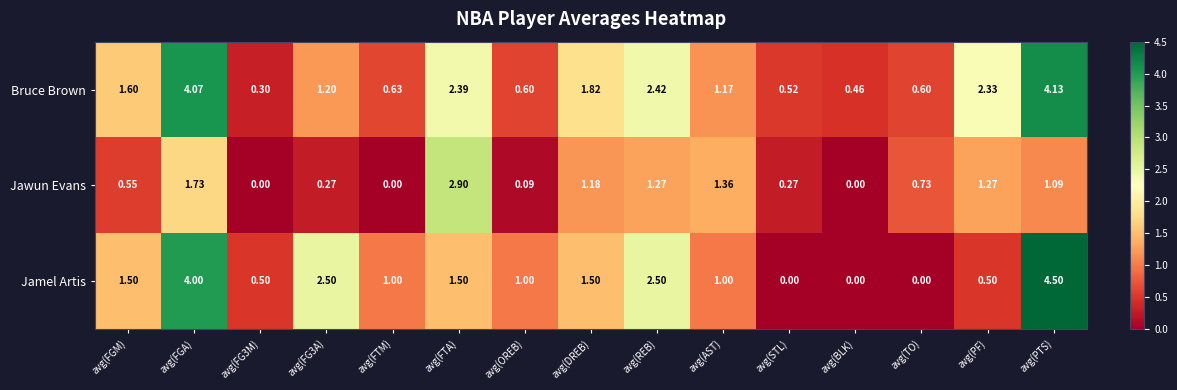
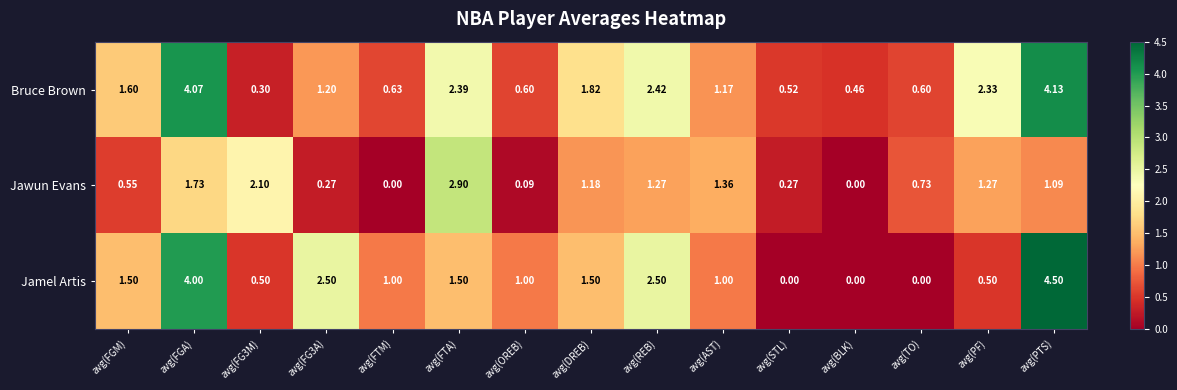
Jawun Evans, avg(FG3M): 0.00 -> 2.10
